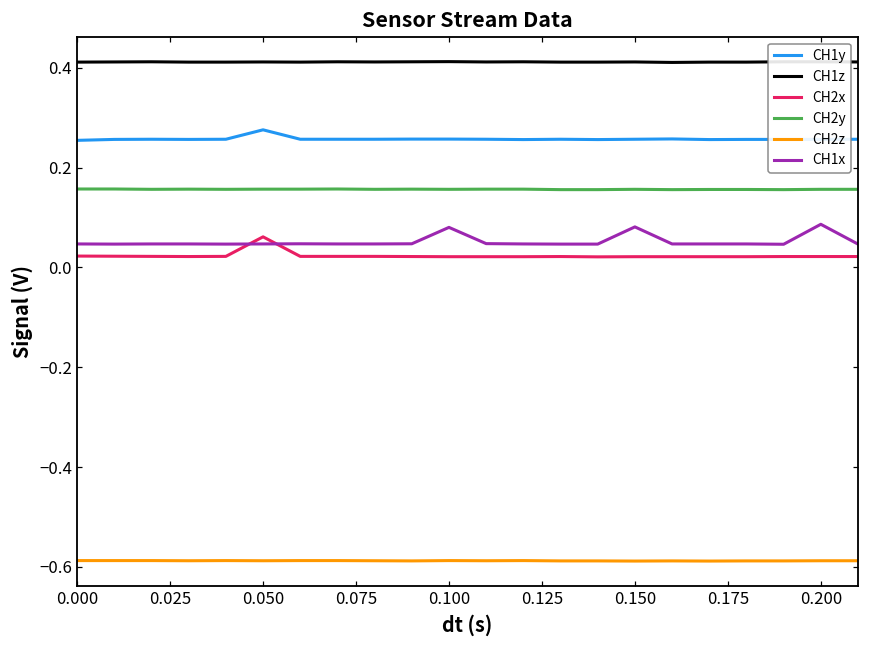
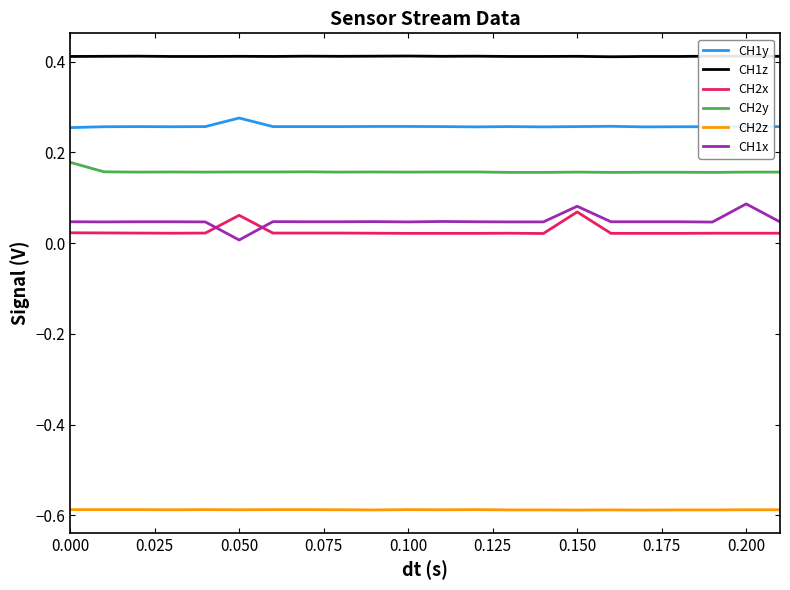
CH2y, 0.000: 0.16 -> 0.18
CH1x, 0.050: 0.05 -> 0.01
CH1x, 0.100: 0.08 -> 0.05
CH2x, 0.150: 0.02 -> 0.07
